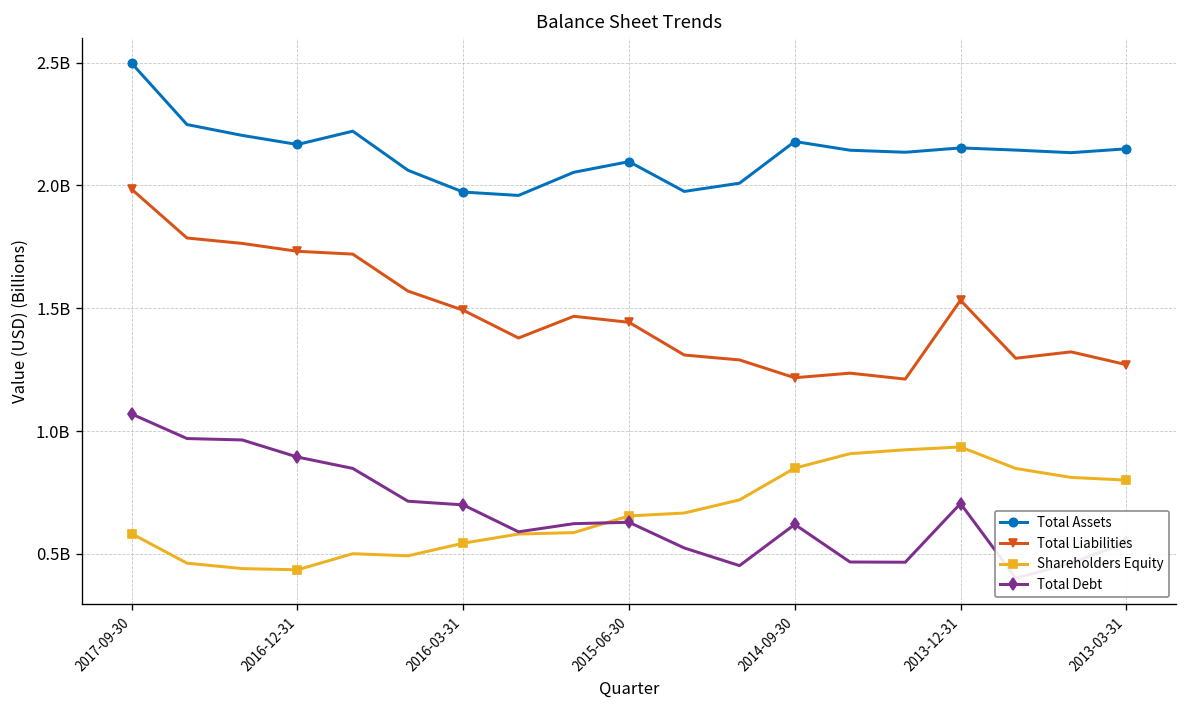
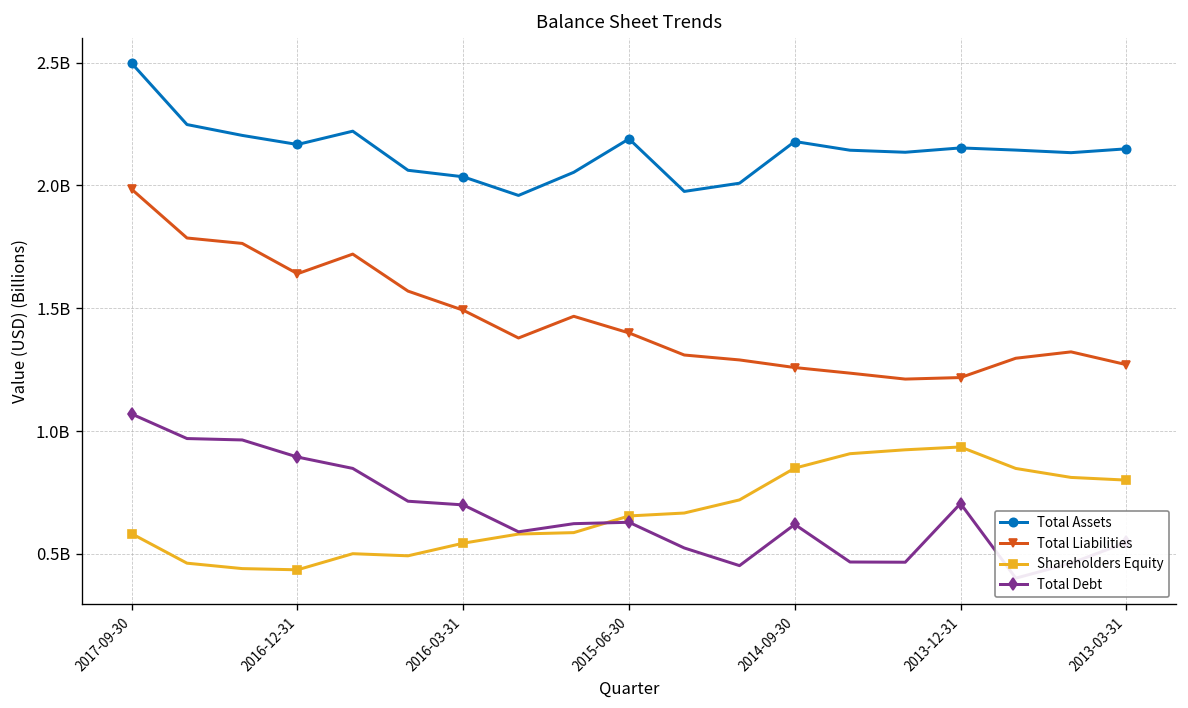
Total Liabilities, 2016-12-31: 1730000000 -> 1640000000
Total Assets, 2016-03-31: 1970000000 -> 2040000000
Total Assets, 2015-06-30: 2100000000 -> 2190000000
Total Liabilities, 2015-06-30: 1440000000 -> 1400000000
Total Liabilities, 2014-09-30: 1220000000 -> 1260000000
Total Liabilities, 2013-12-31: 1530000000 -> 1220000000
